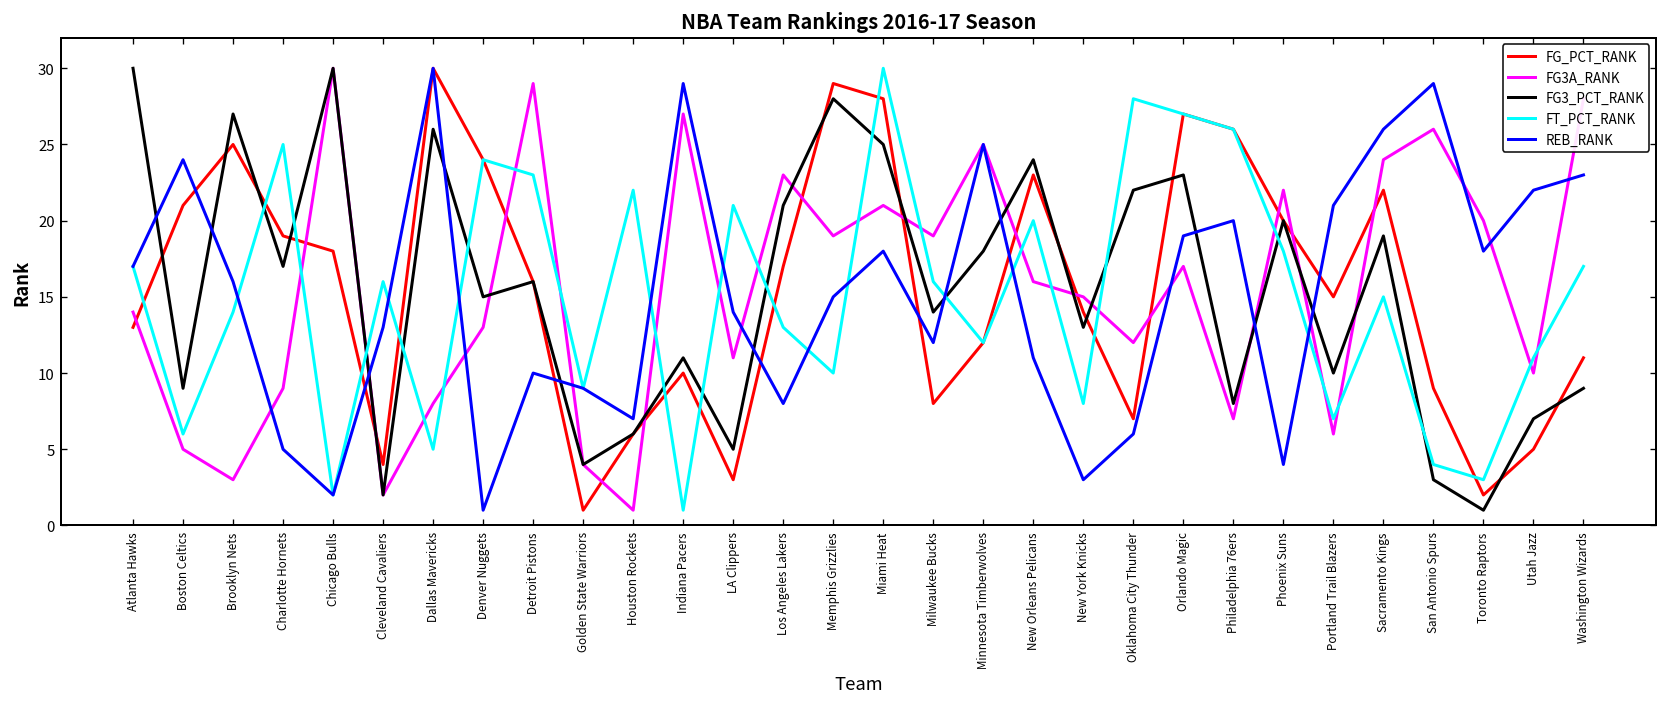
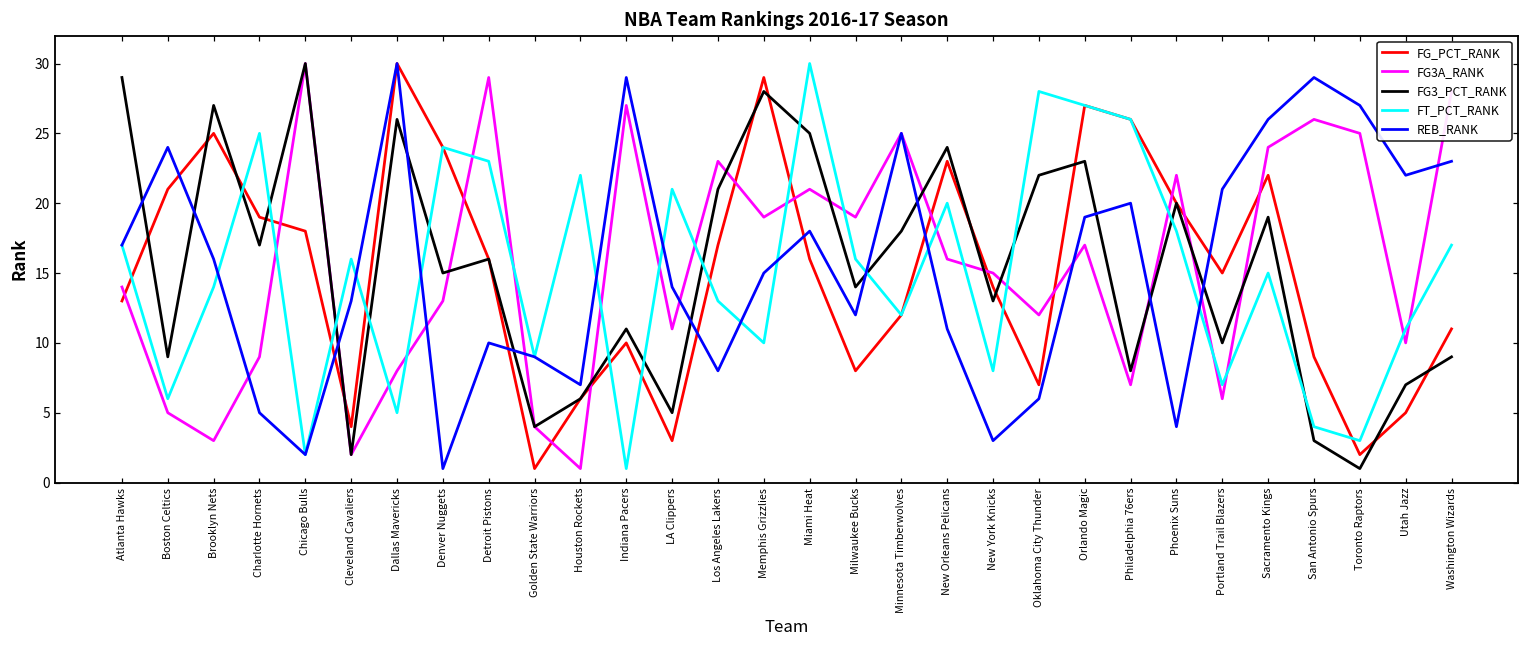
FG3_PCT_RANK, Atlanta Hawks: 30 -> 29
FG_PCT_RANK, Miami Heat: 28 -> 16
FG3A_RANK, Toronto Raptors: 20 -> 25
REB_RANK, Toronto Raptors: 18 -> 27
